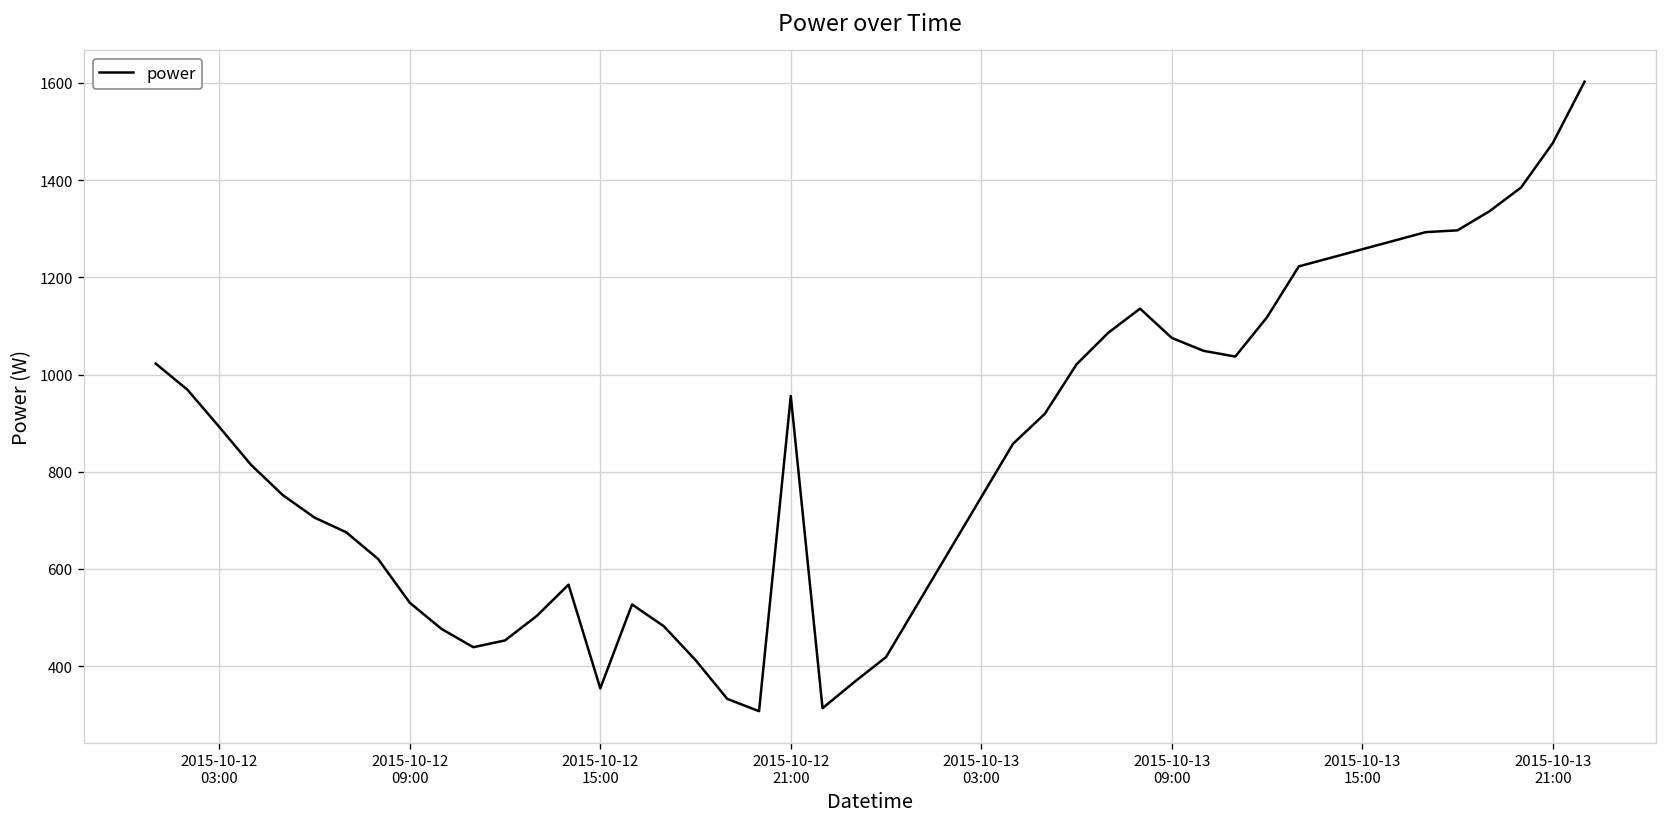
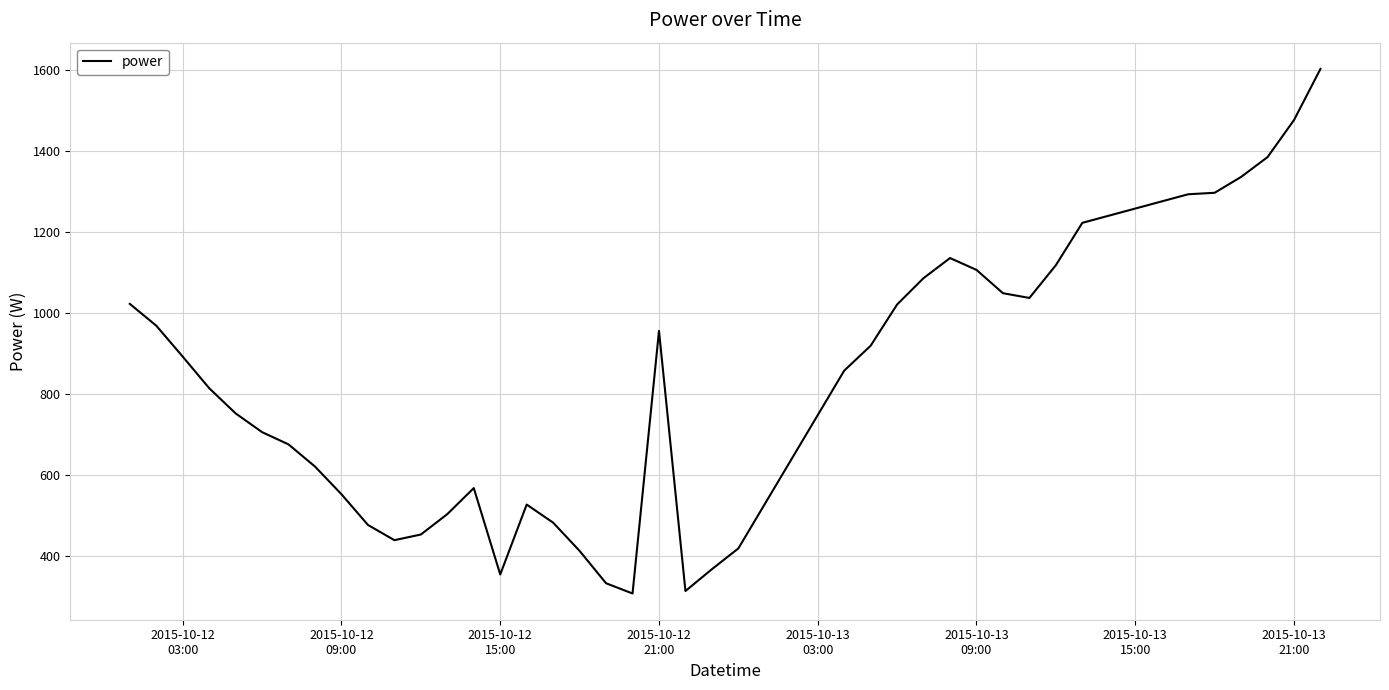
2015-10-12 09:00: 530 -> 550
2015-10-13 09:00: 1080 -> 1110
